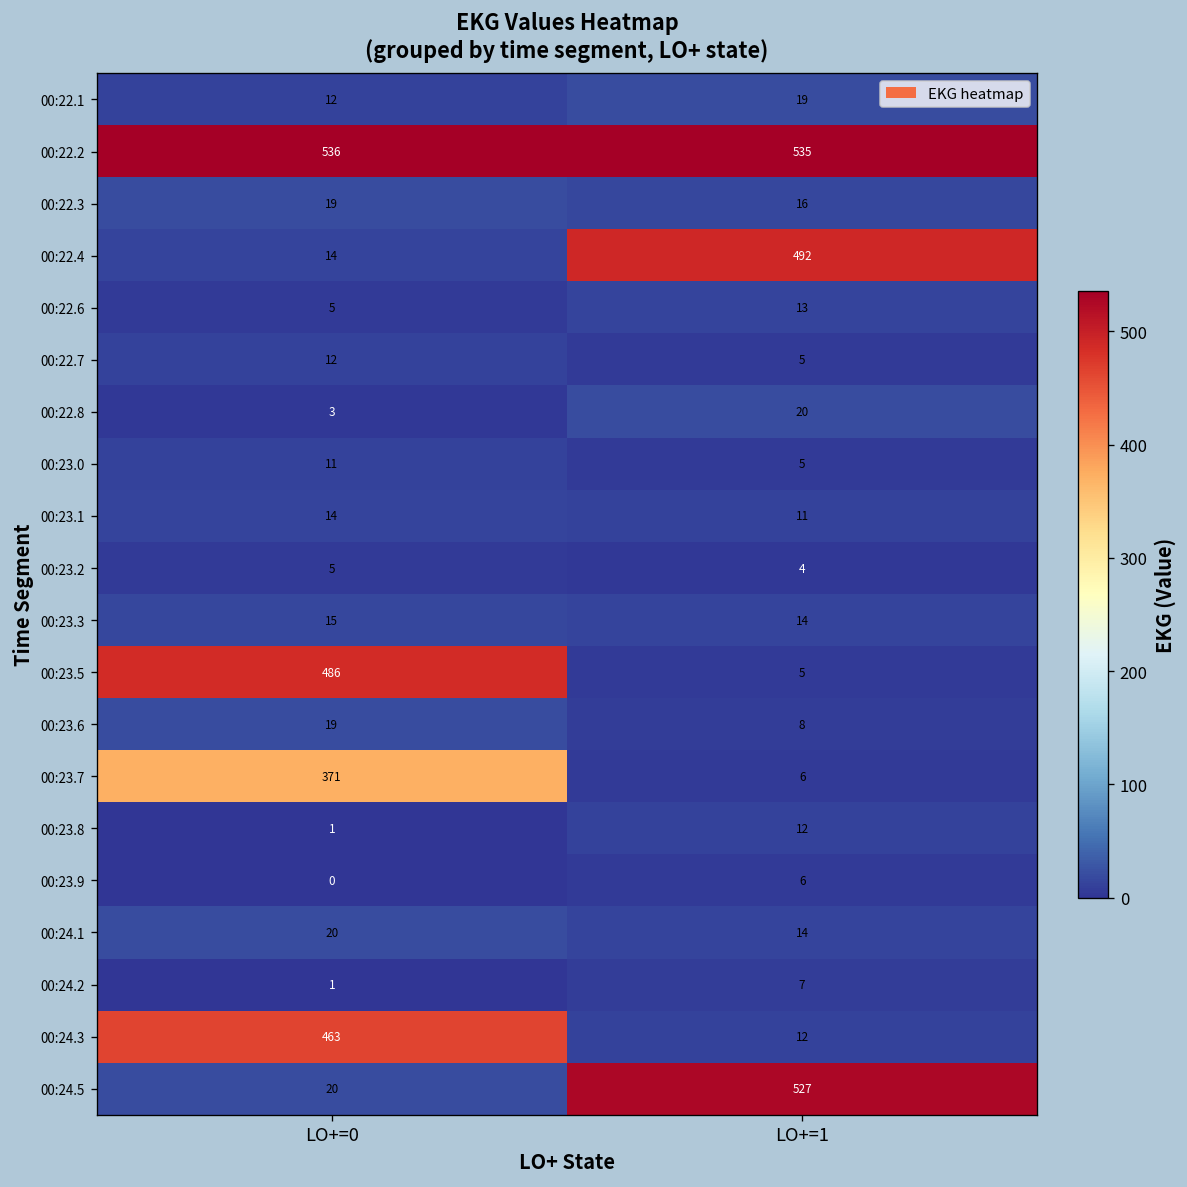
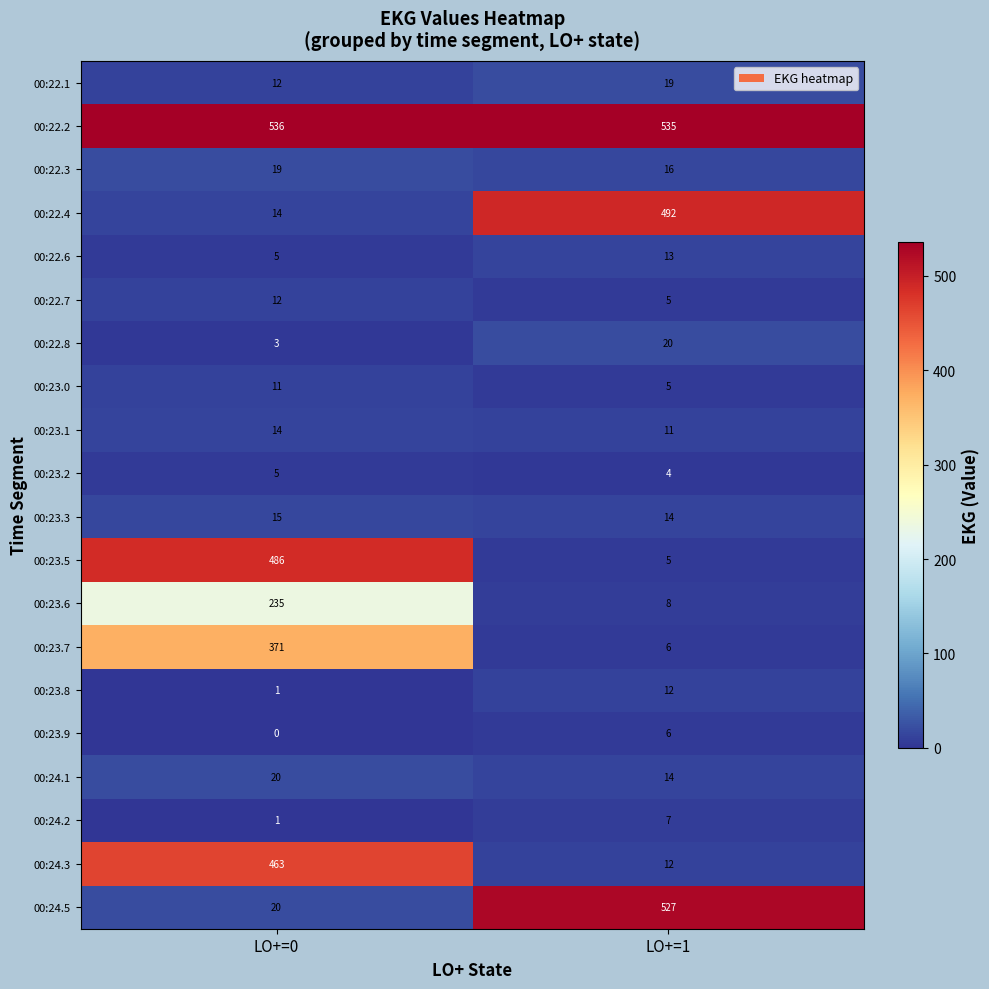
00:23.6, LO+=0: 19 -> 235
